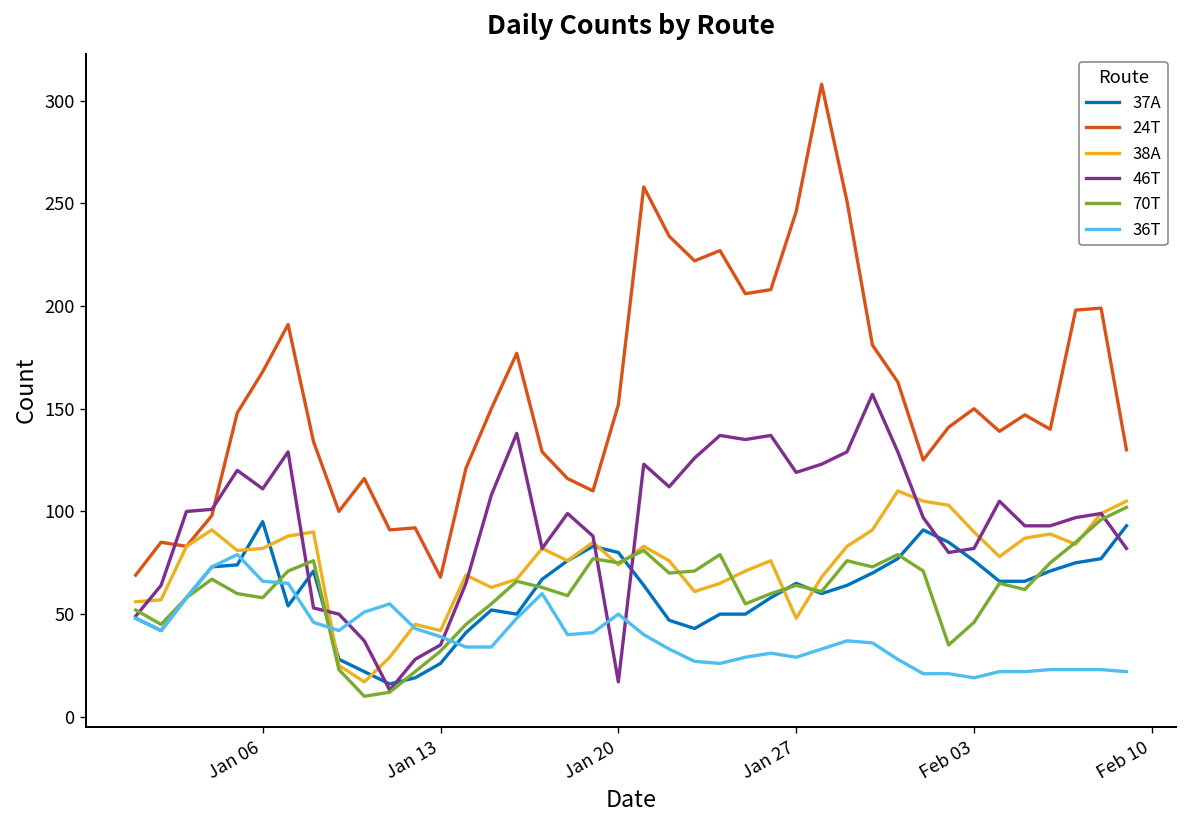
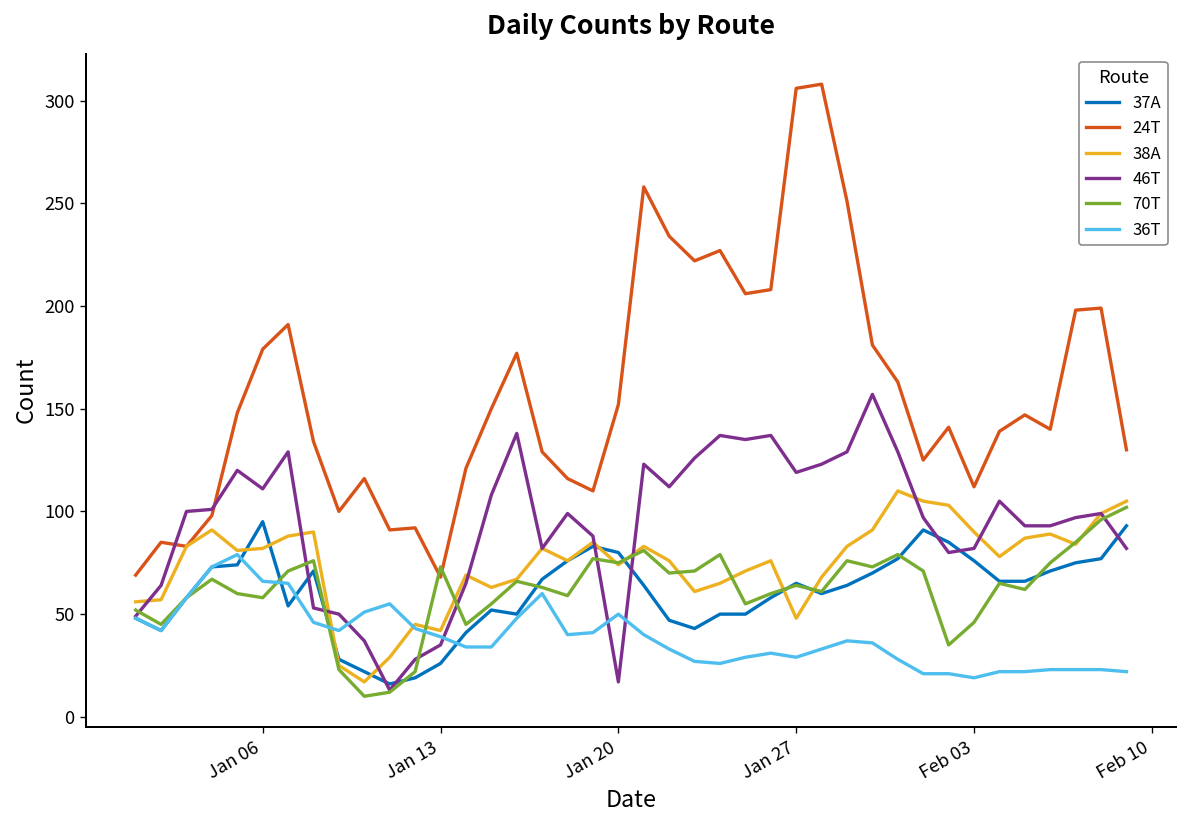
24T, Jan 06: 168 -> 179
70T, Jan 13: 32 -> 73
24T, Jan 27: 246 -> 306
24T, Feb 03: 150 -> 112
